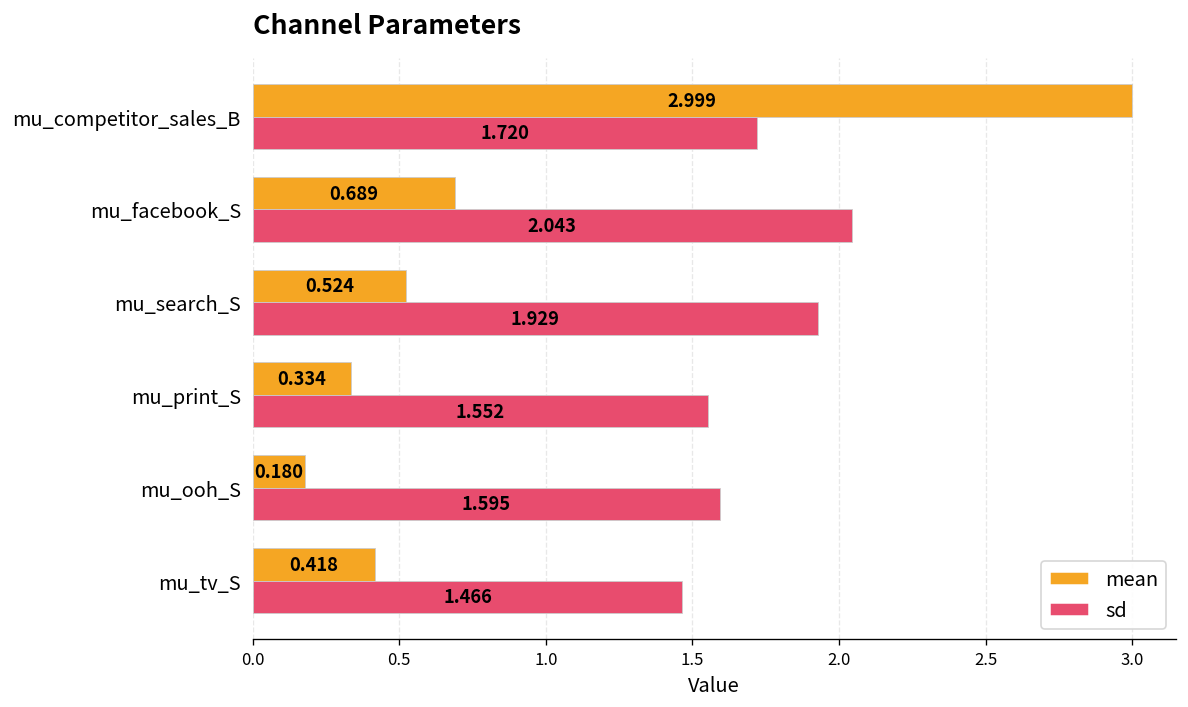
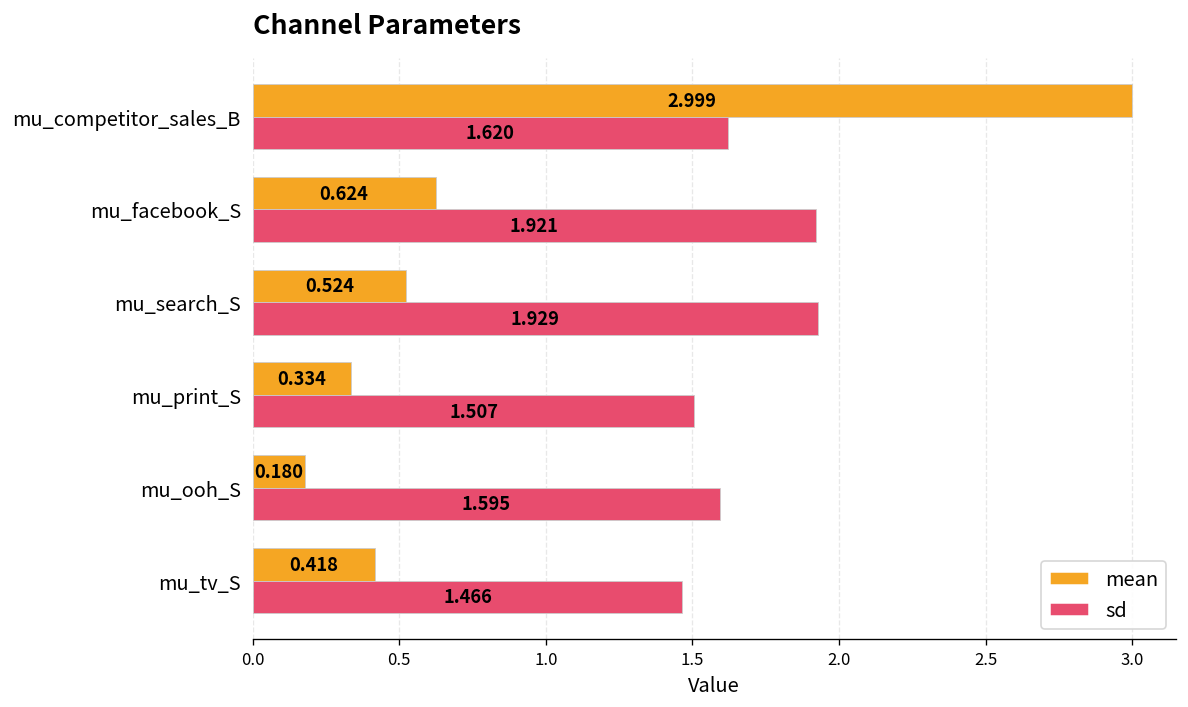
sd, mu_competitor_sales_B: 1.720 -> 1.620
mean, mu_facebook_S: 0.689 -> 0.624
sd, mu_facebook_S: 2.043 -> 1.921
sd, mu_print_S: 1.552 -> 1.507
